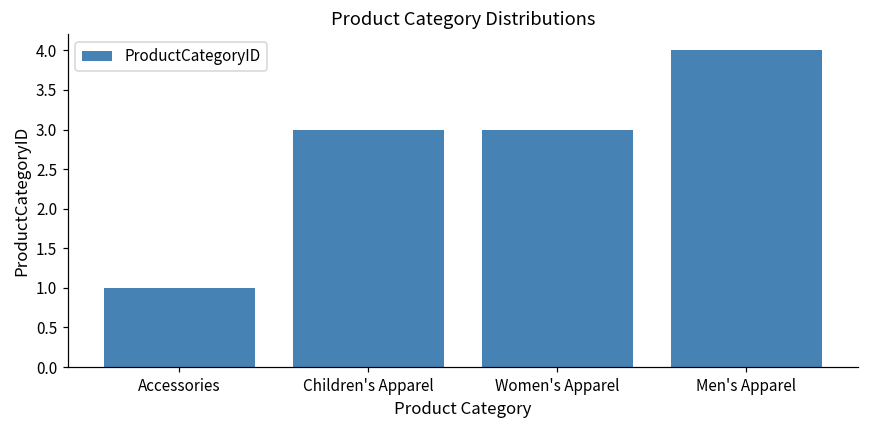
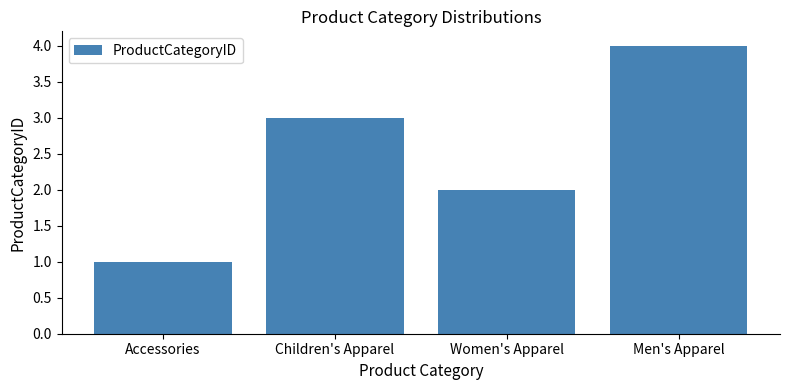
Women's Apparel: 3 -> 2
